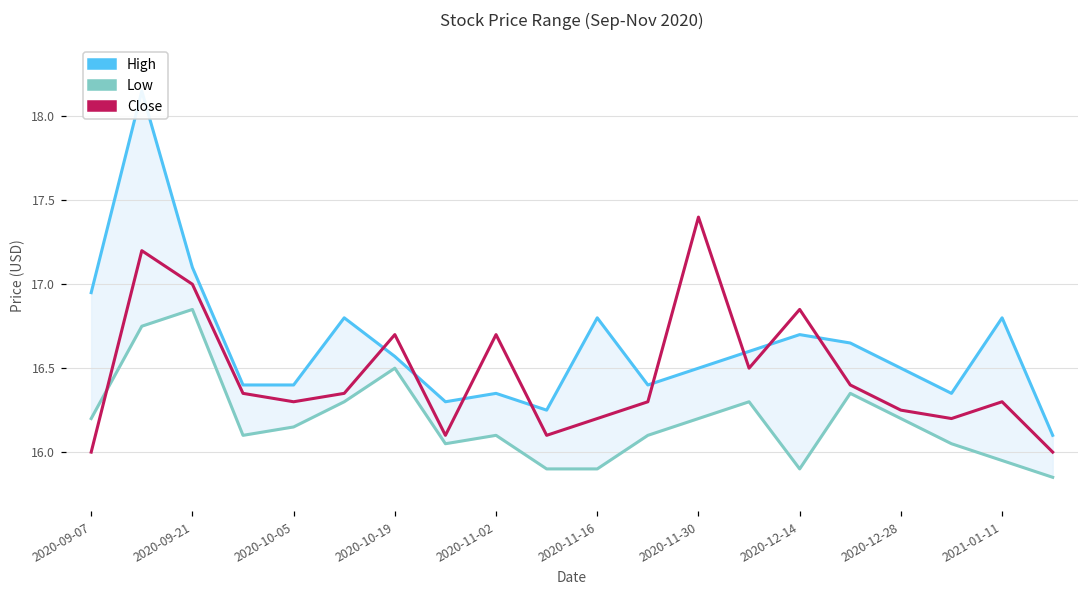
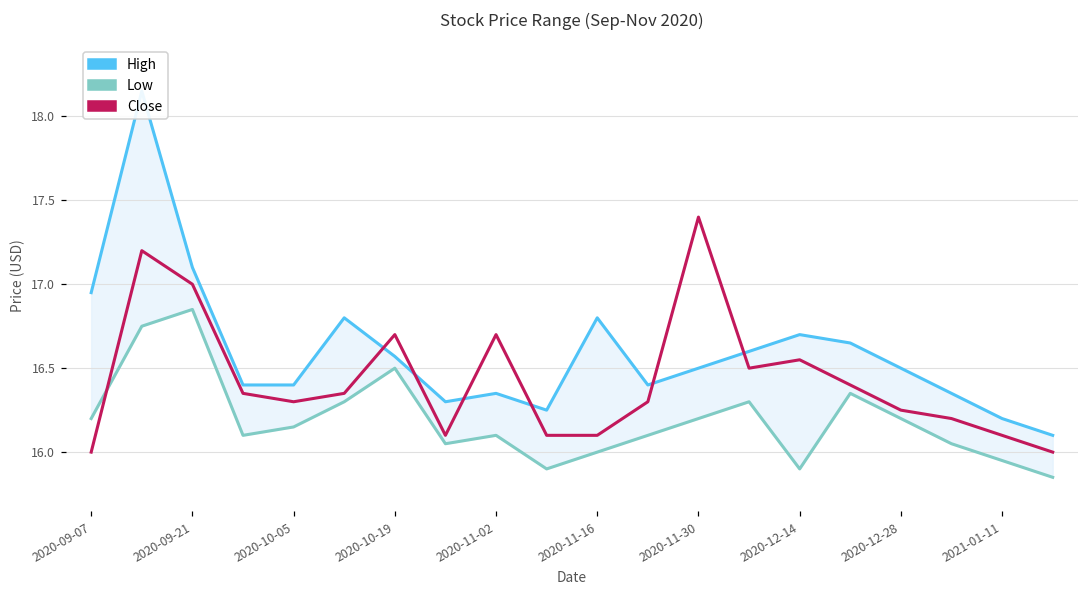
Low, 2020-11-16: 15.9 -> 16.0
Close, 2020-11-16: 16.2 -> 16.1
Close, 2020-12-14: 16.85 -> 16.55
High, 2021-01-11: 16.8 -> 16.2
Close, 2021-01-11: 16.3 -> 16.1
